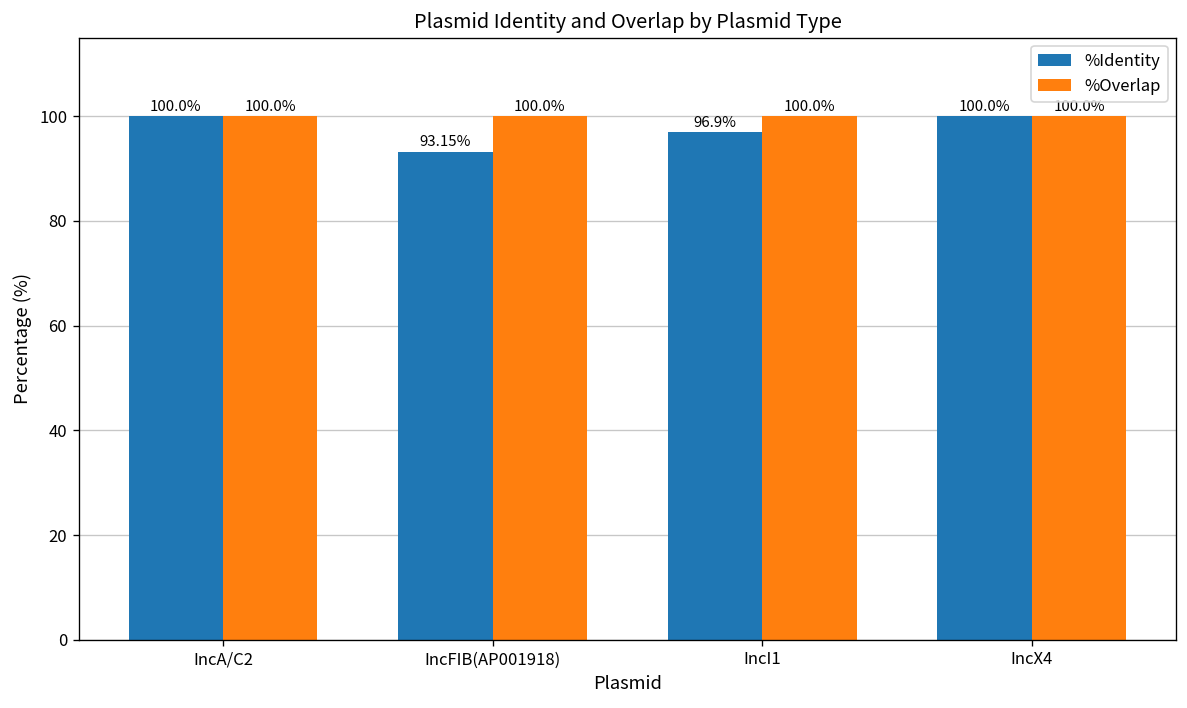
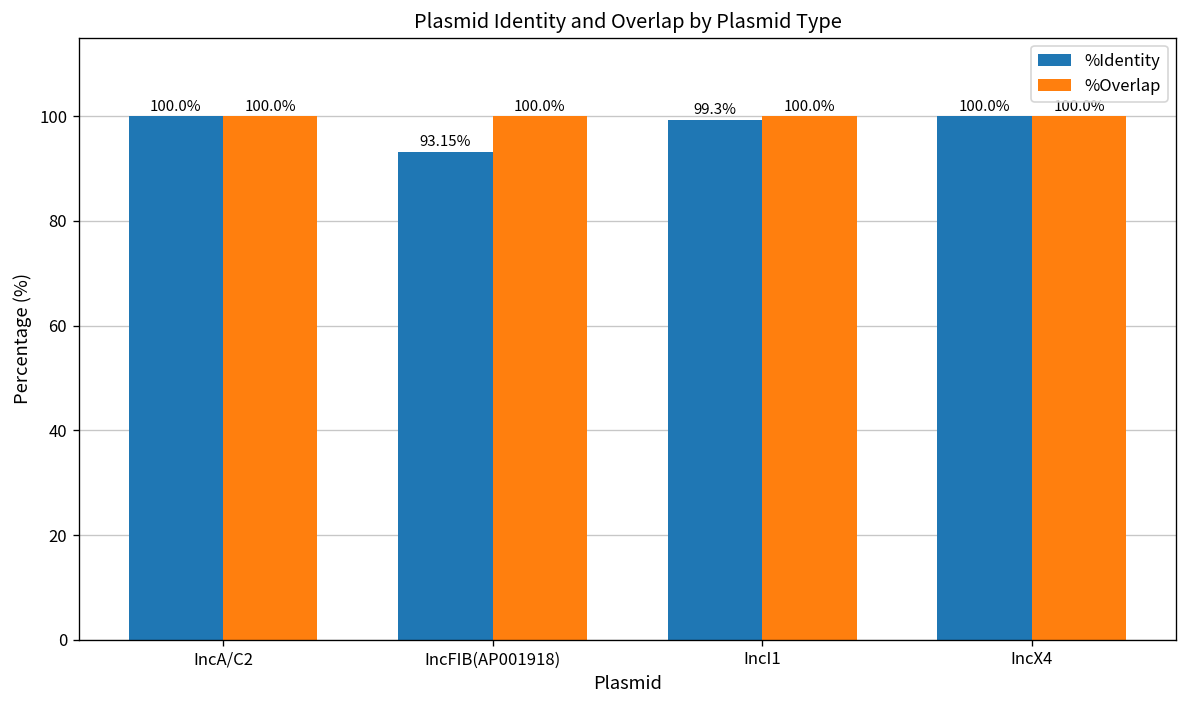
%Identity, IncI1: 96.9% -> 99.3%
